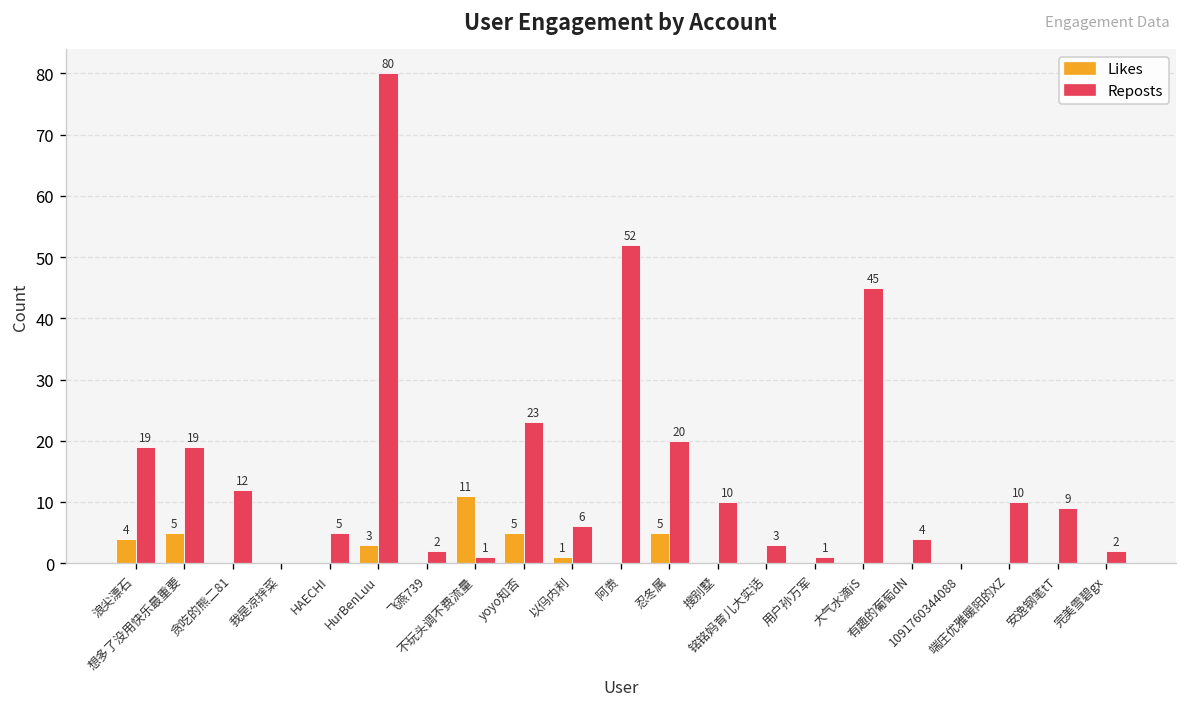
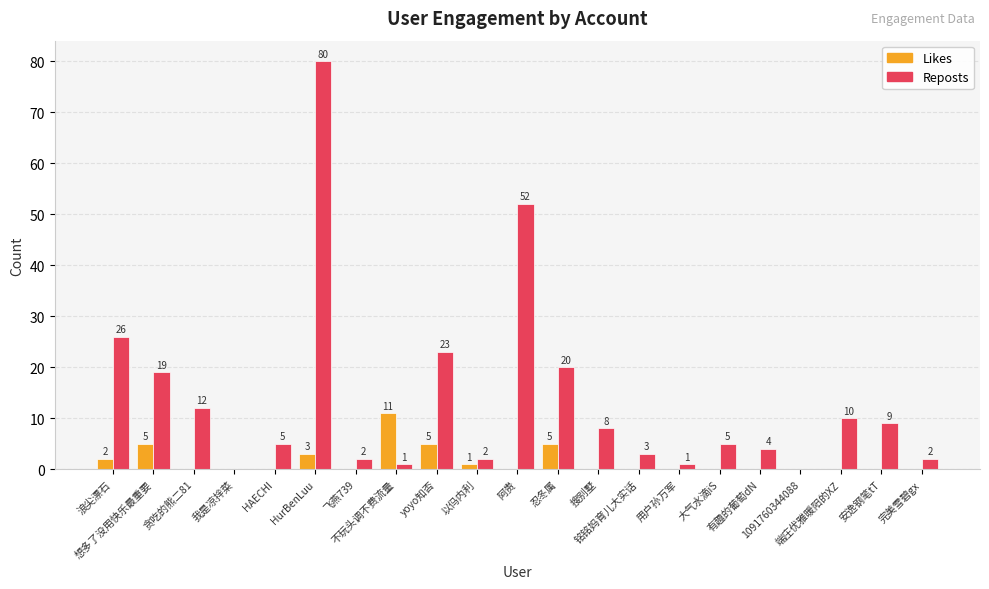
Likes, 浪尖漂石: 4 -> 2
Reposts, 浪尖漂石: 19 -> 26
Reposts, 以㐷内利: 6 -> 2
Reposts, 搜别墅: 10 -> 8
Reposts, 大气水滴iS: 45 -> 5
